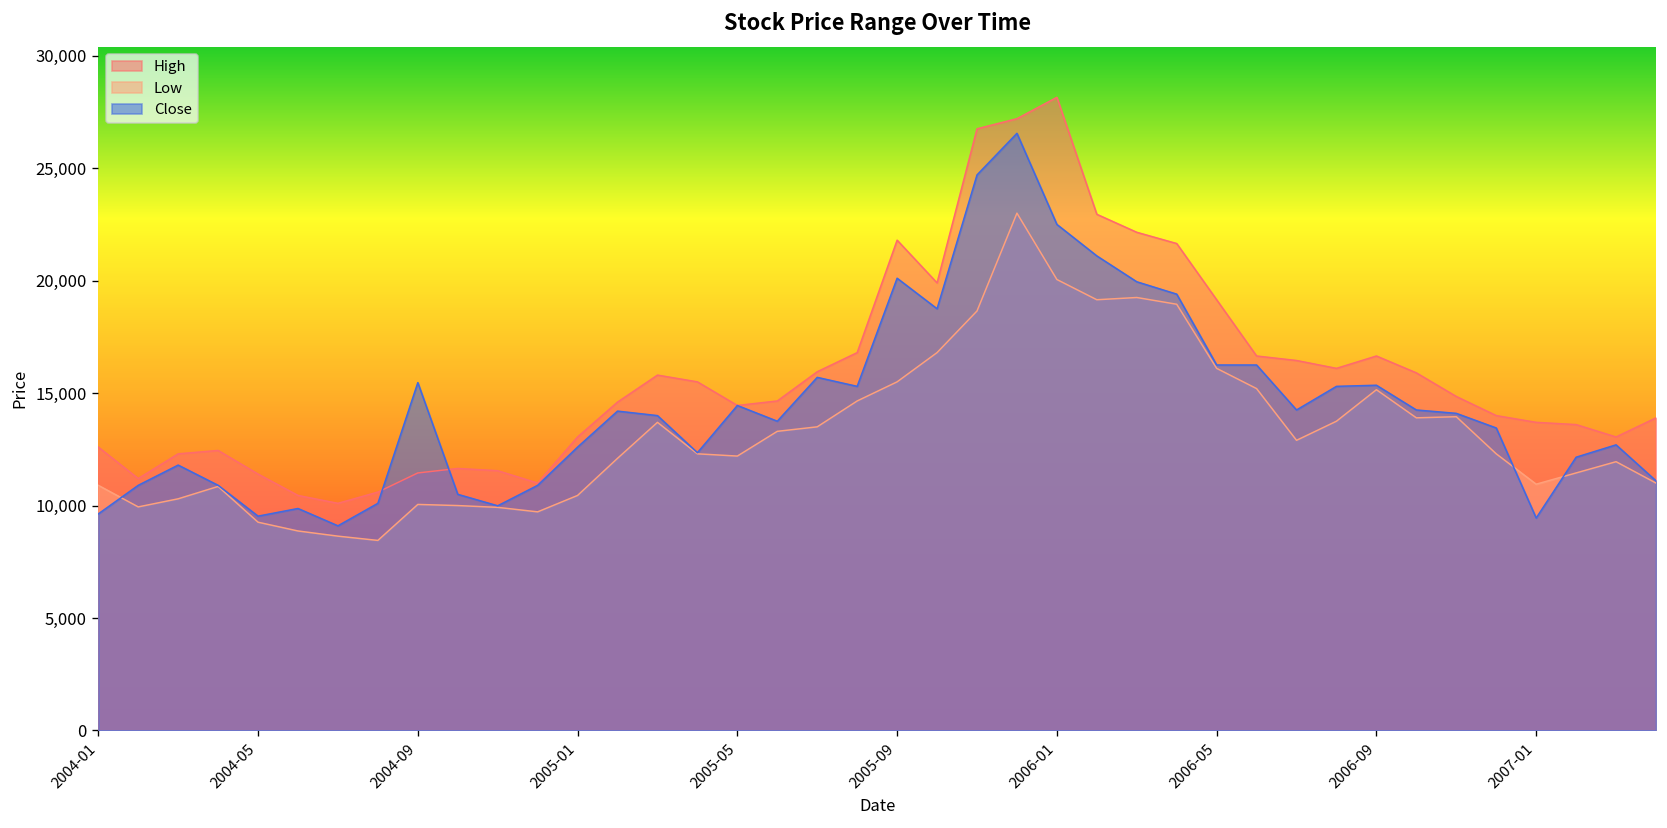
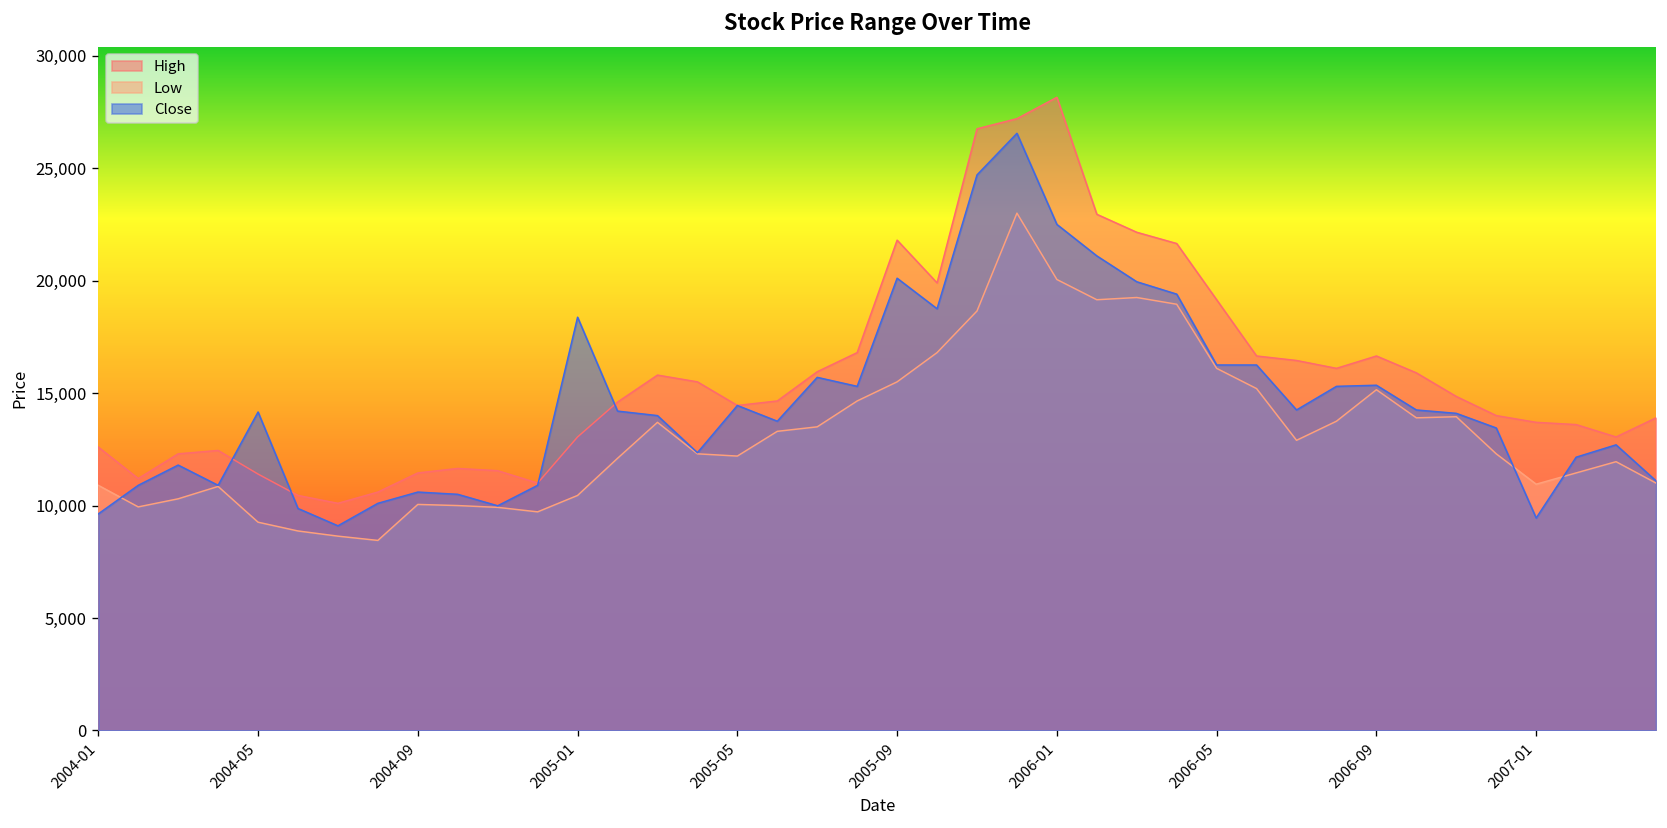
Close, 2004-05: 9,500 -> 14,200
Close, 2004-09: 15,500 -> 10,600
Close, 2005-01: 12,600 -> 18,400
